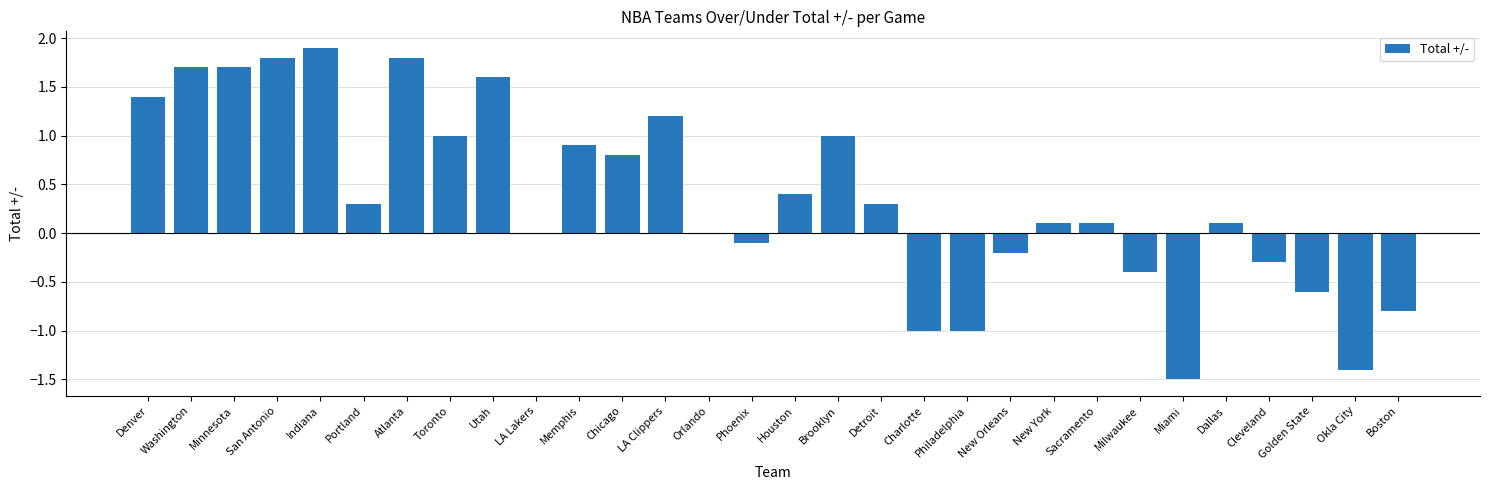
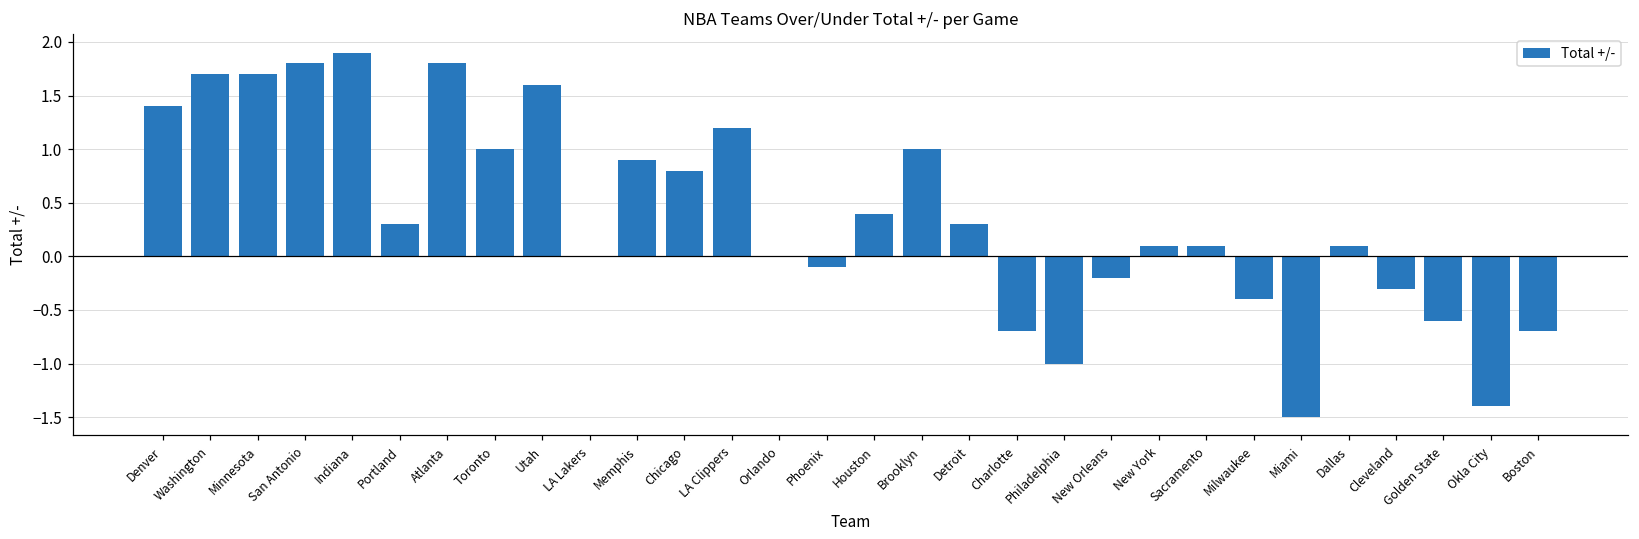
Charlotte: -1.0 -> -0.7
Boston: -0.8 -> -0.7
